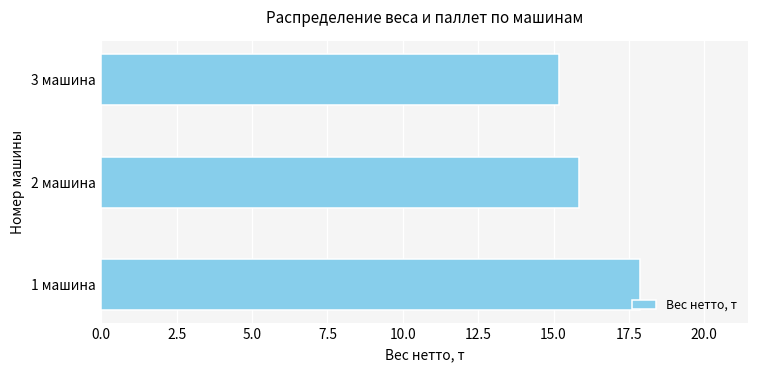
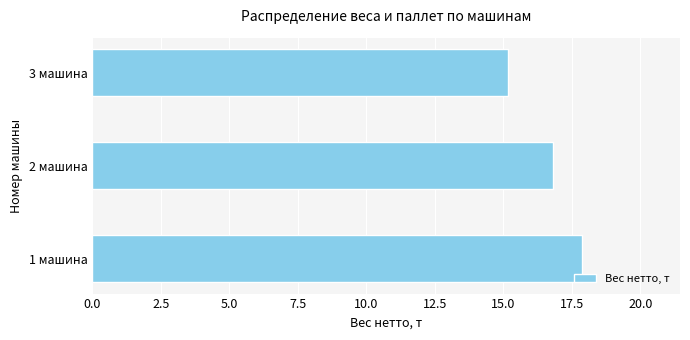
2 машина: 15.8 -> 16.8
